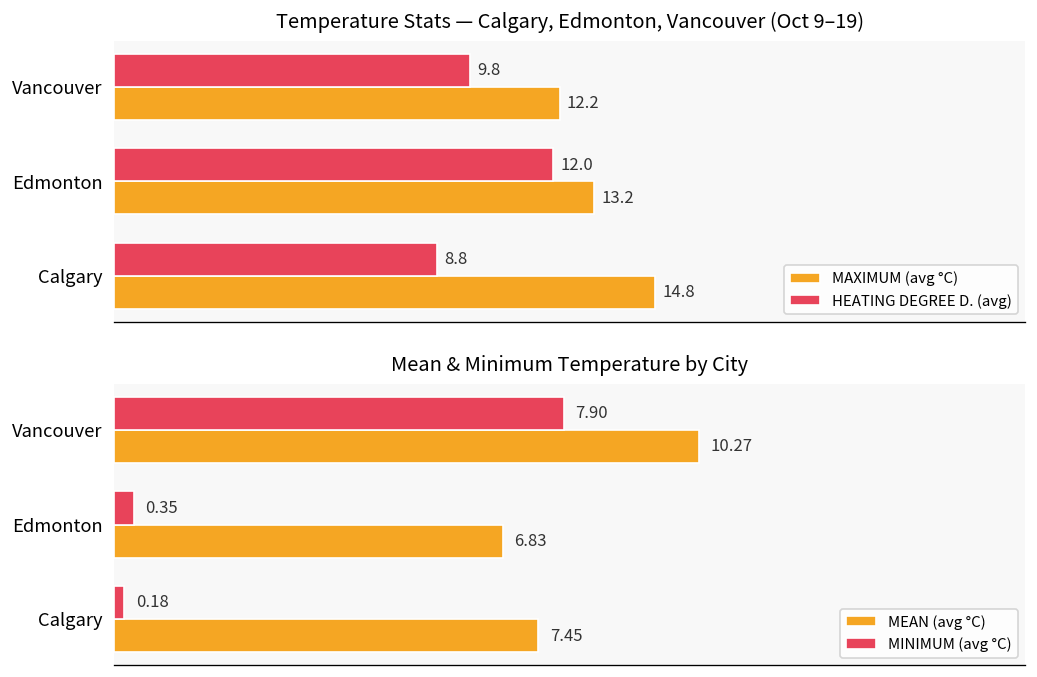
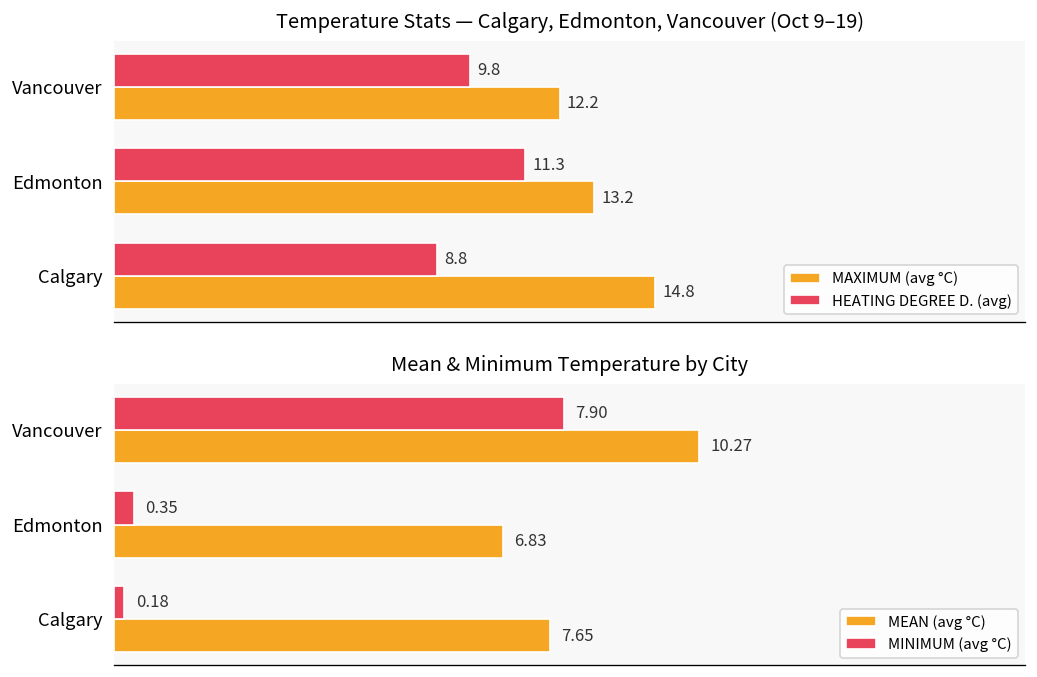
Temperature Stats — Calgary, Edmonton, Vancouver (Oct 9–19), HEATING DEGREE D. (avg), Edmonton: 12.0 -> 11.3
Mean & Minimum Temperature by City, MEAN (avg °C), Calgary: 7.45 -> 7.65
